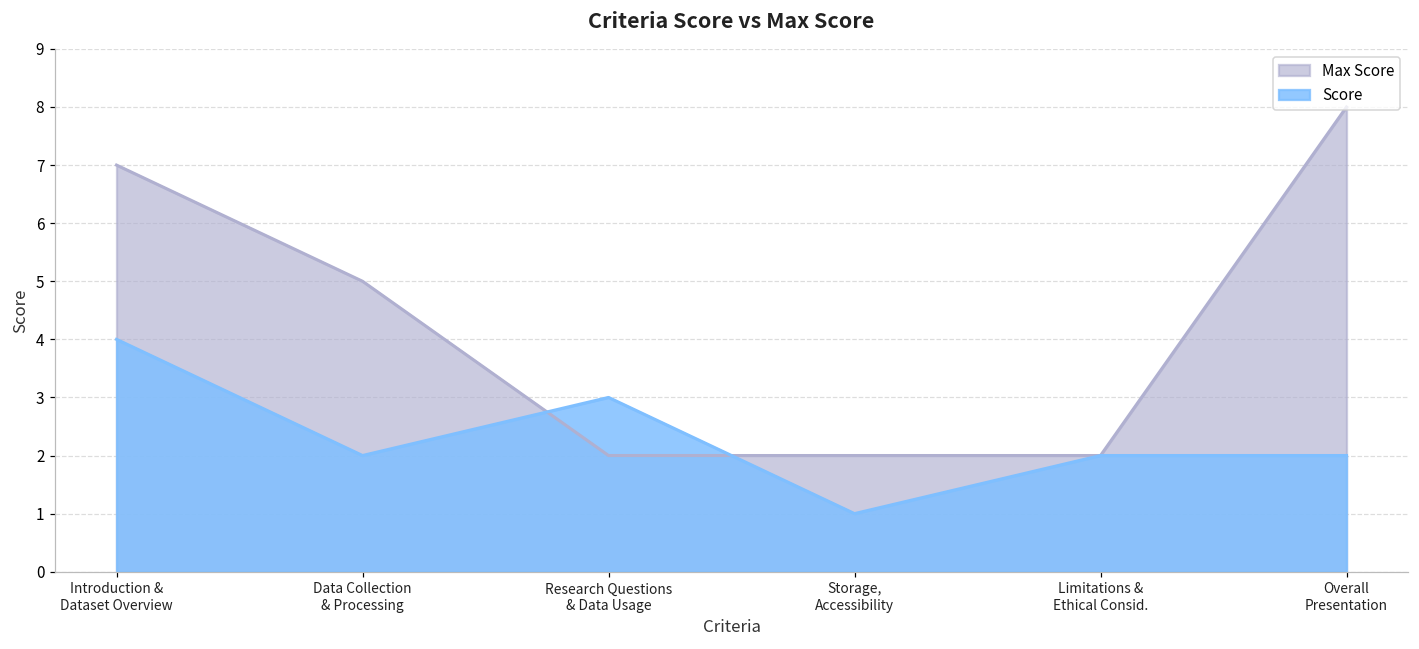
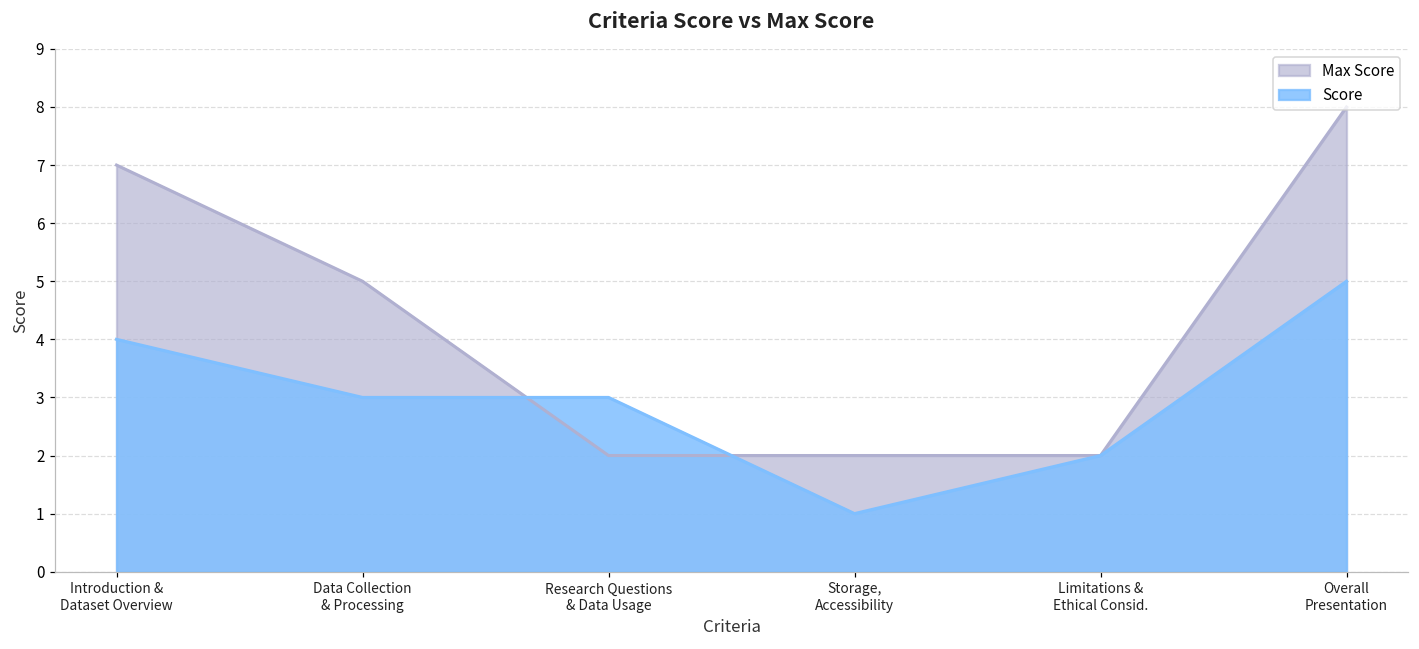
Score, Data Collection & Processing: 2 -> 3
Score, Overall Presentation: 2 -> 5
